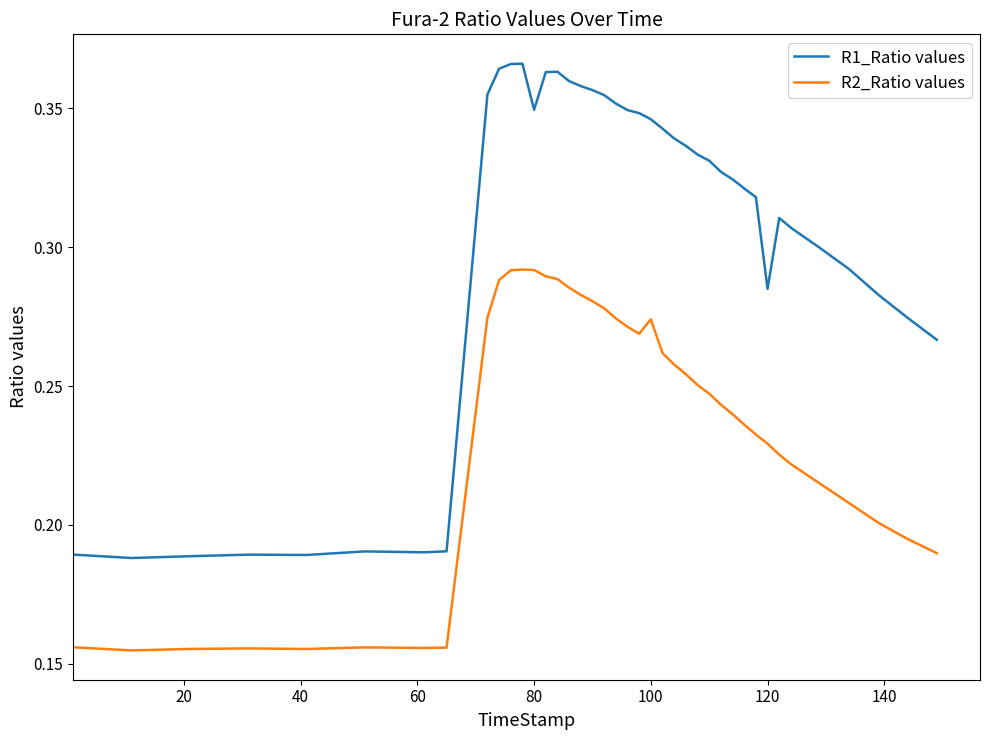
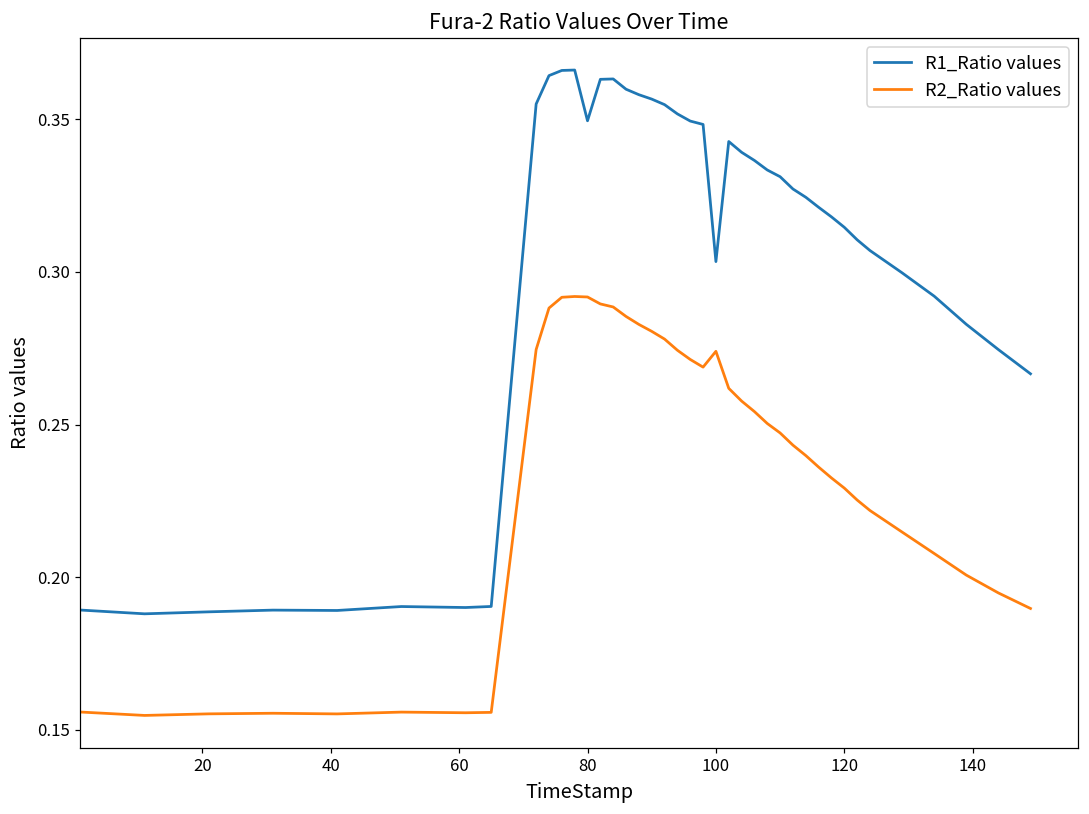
R1_Ratio values, 100: 0.346 -> 0.303
R1_Ratio values, 120: 0.285 -> 0.315
